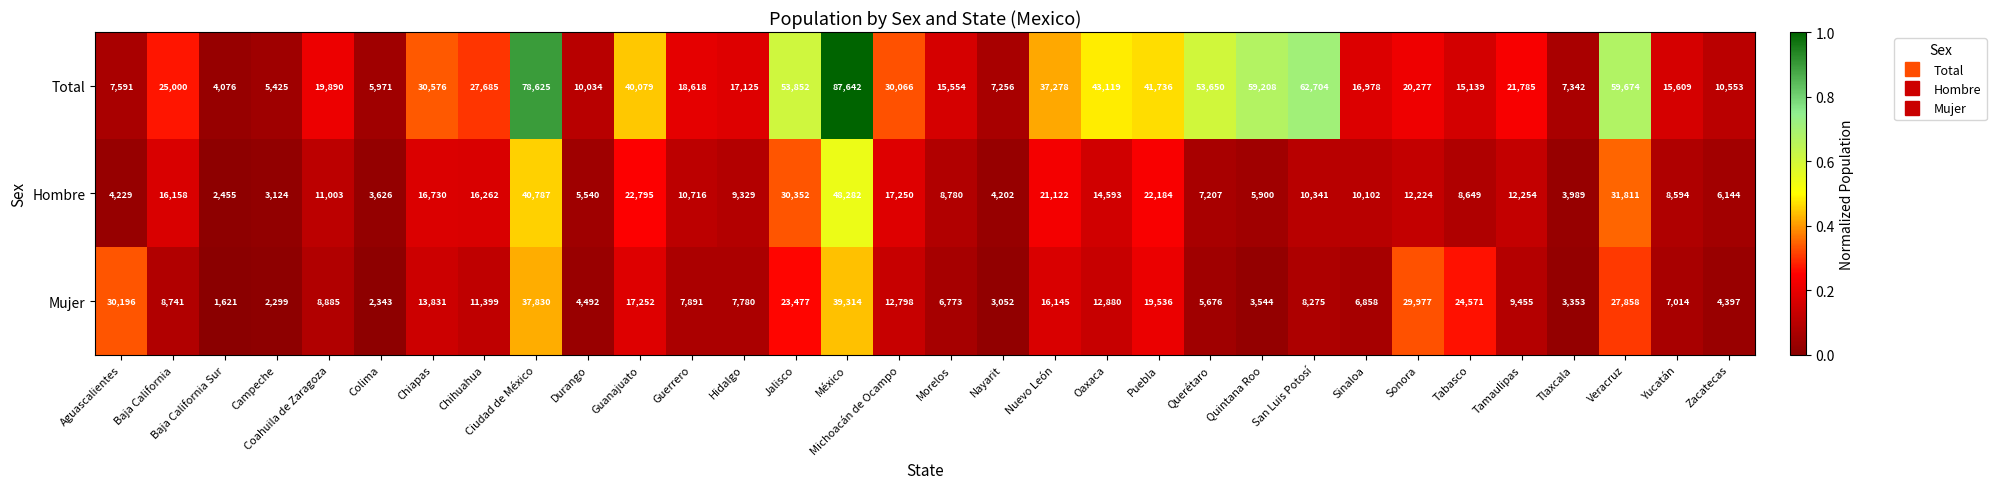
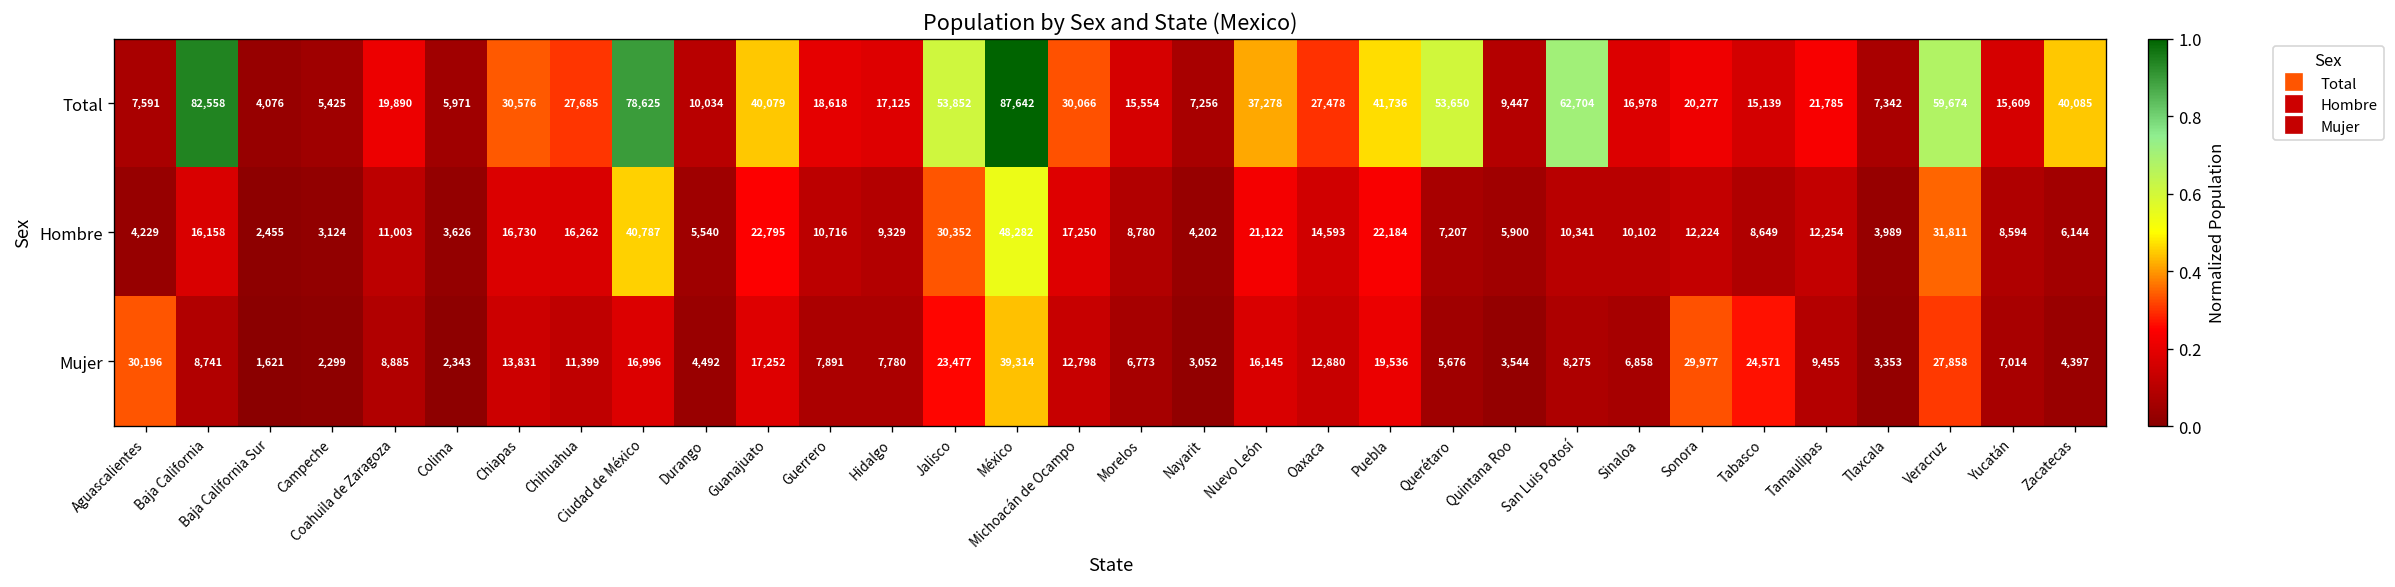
Total, Baja California: 25,000 -> 82,558
Total, Oaxaca: 43,119 -> 27,478
Total, Quintana Roo: 59,208 -> 9,447
Total, Zacatecas: 10,553 -> 40,085
Mujer, Ciudad de México: 37,830 -> 16,996
